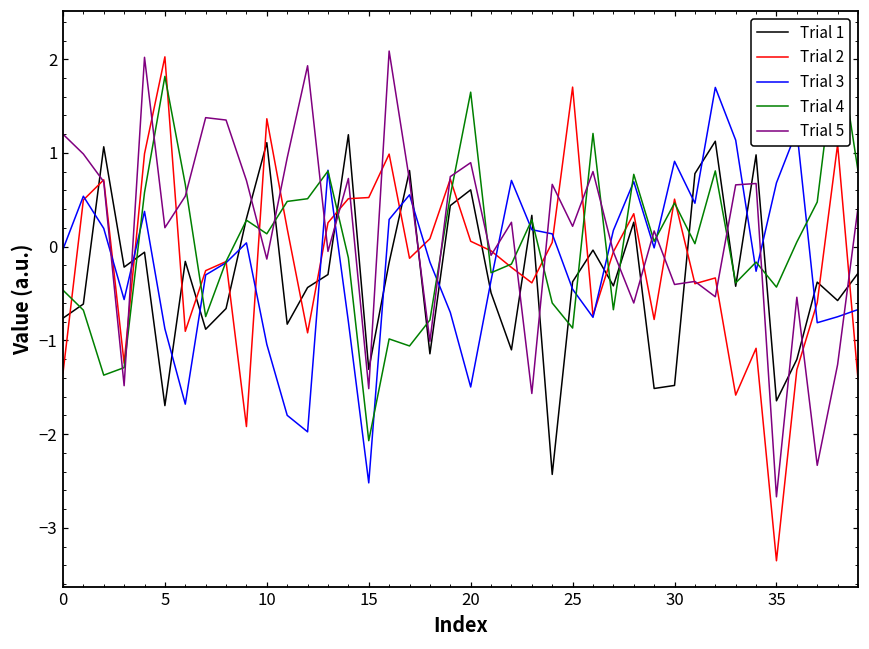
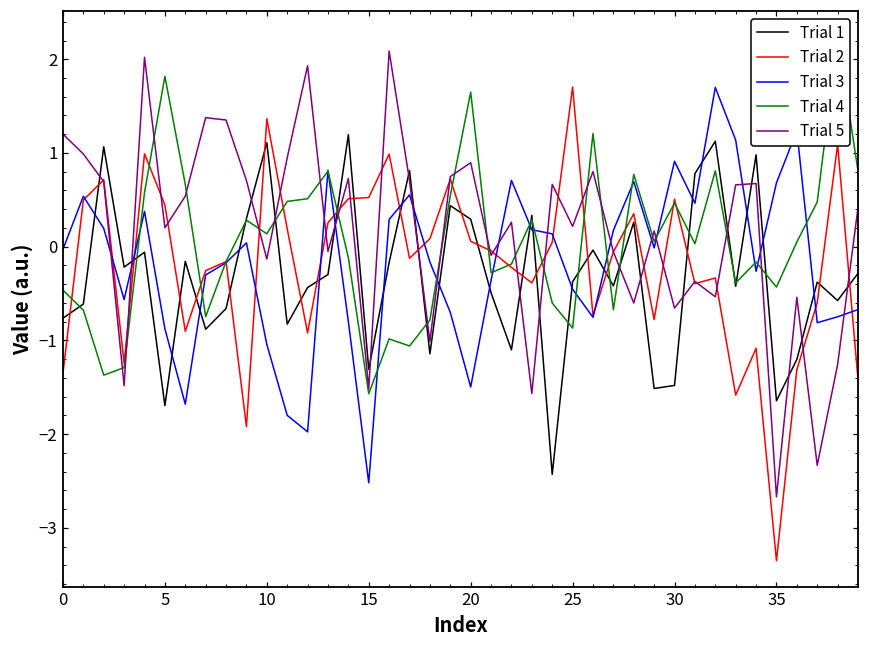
Trial 2, 5: 2.0 -> 0.4
Trial 4, 15: -2.1 -> -1.6
Trial 1, 20: 0.6 -> 0.3
Trial 5, 30: -0.4 -> -0.7
